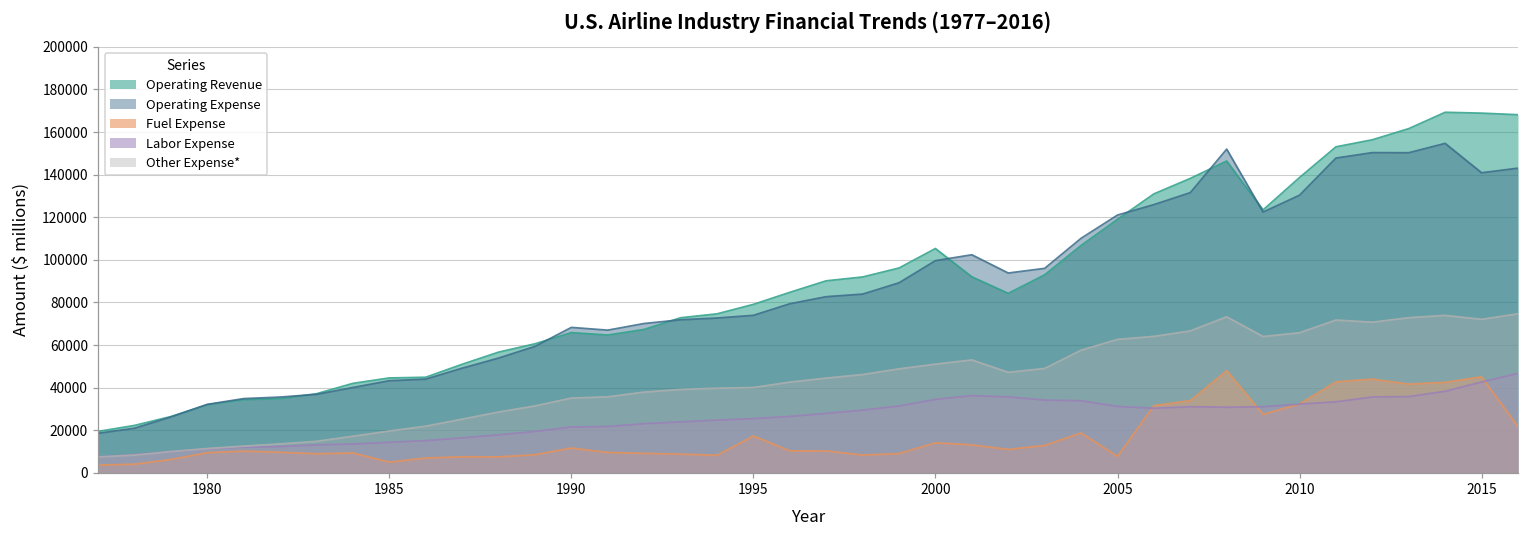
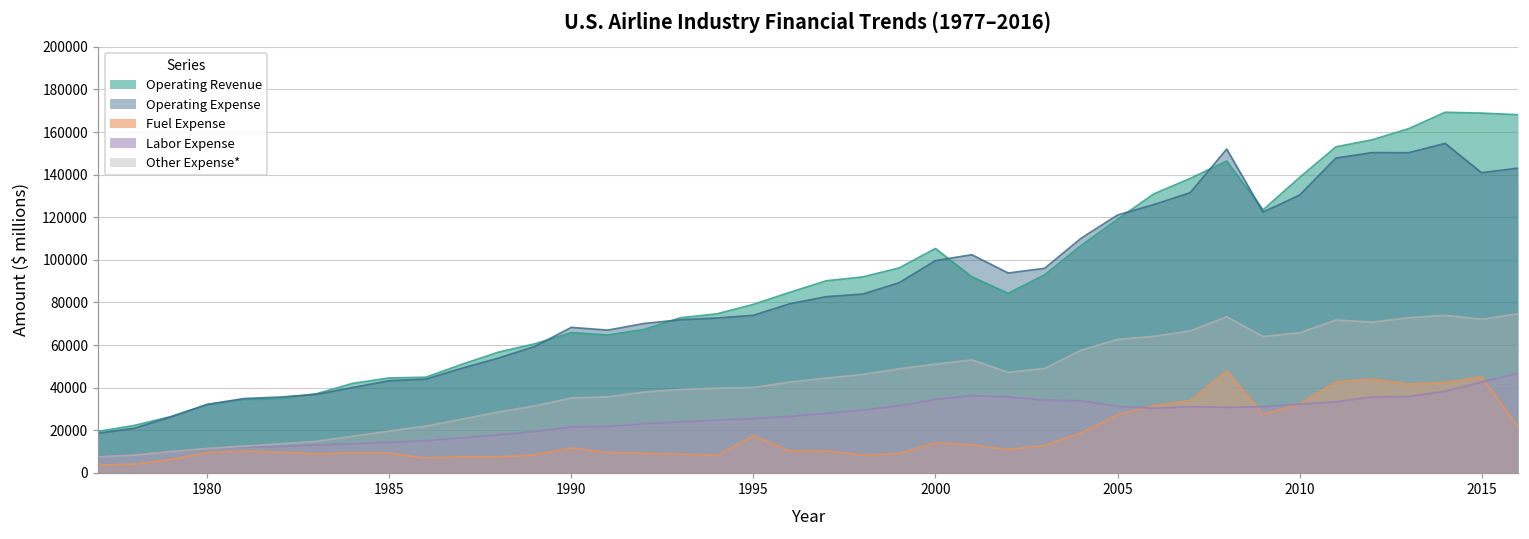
Fuel Expense, 1985: 5000 -> 9000
Fuel Expense, 2005: 8000 -> 27000
